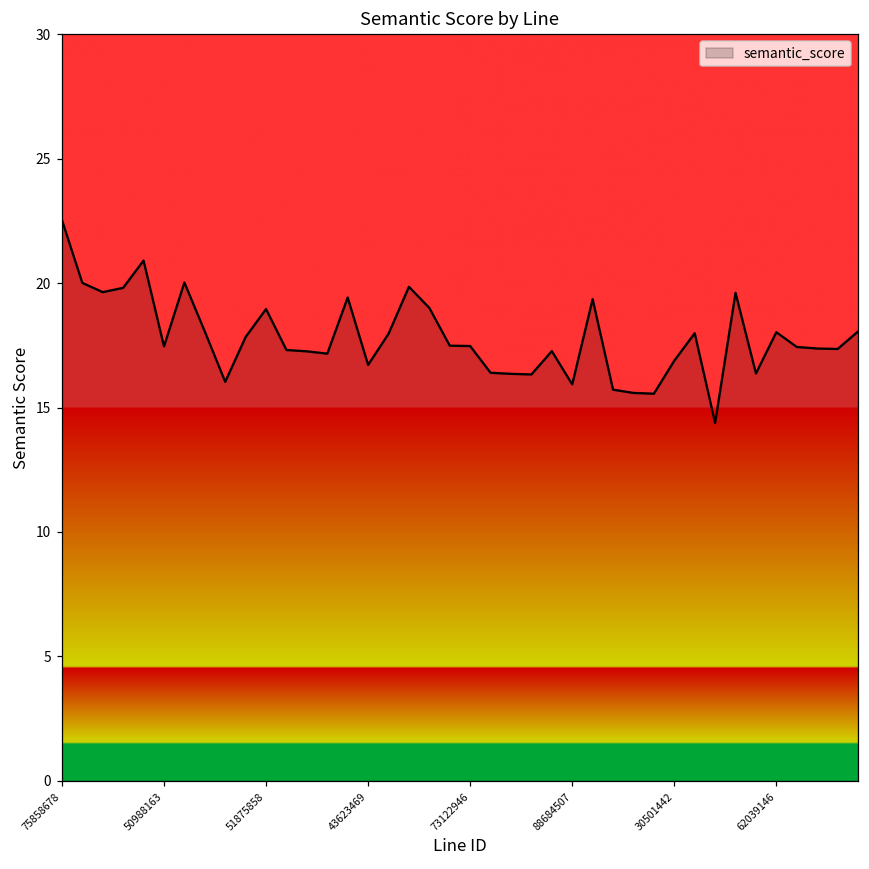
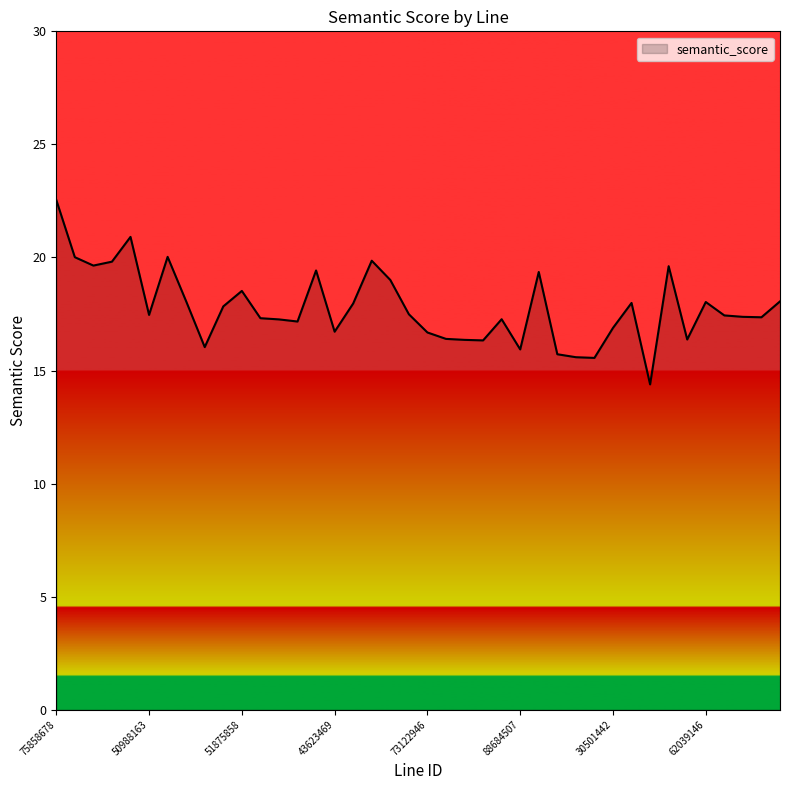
51875858: 19.0 -> 18.5
73122946: 17.5 -> 16.7
